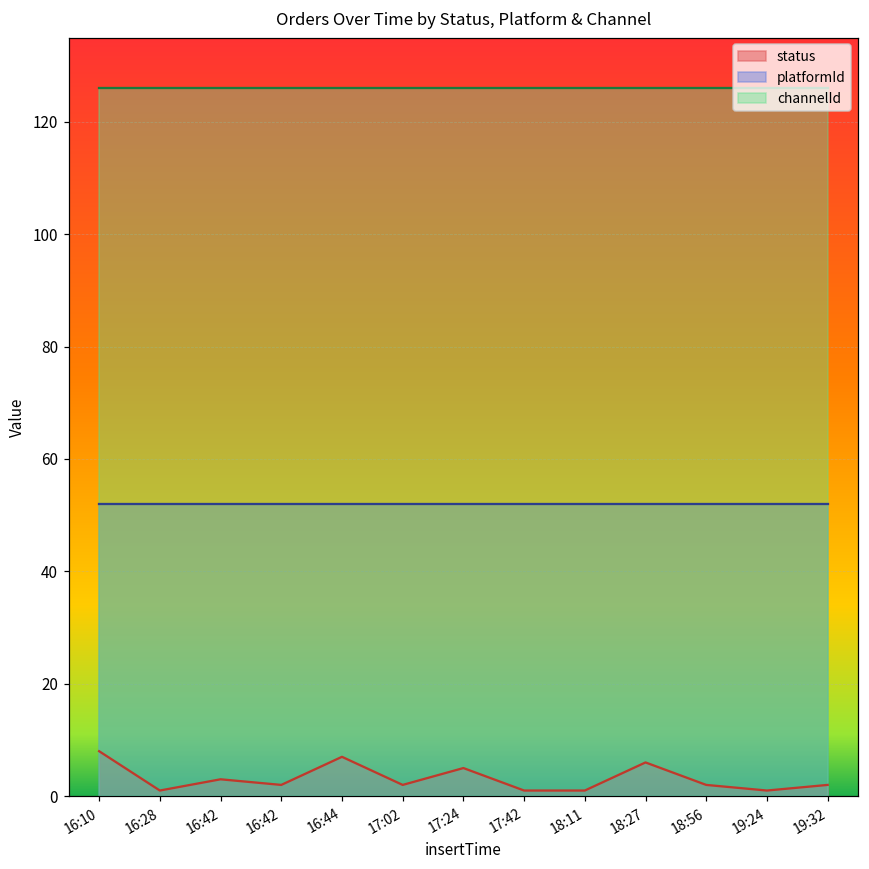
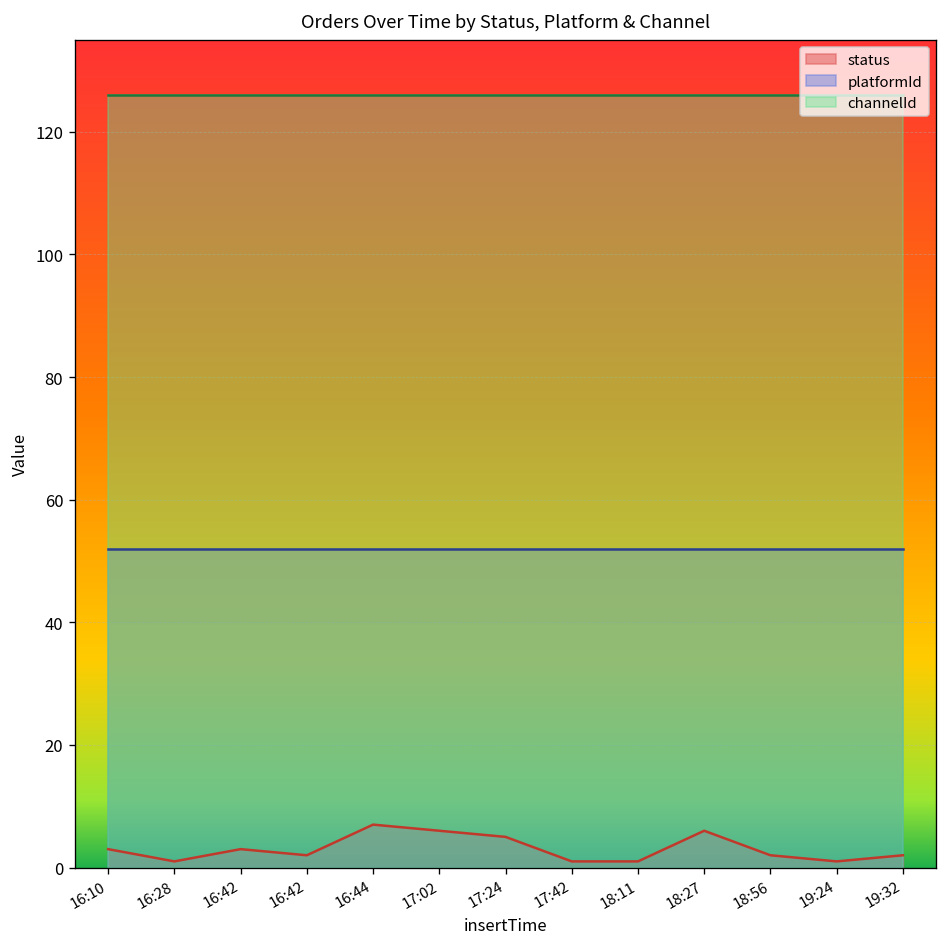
status, 16:10: 8 -> 3
status, 17:02: 2 -> 6
